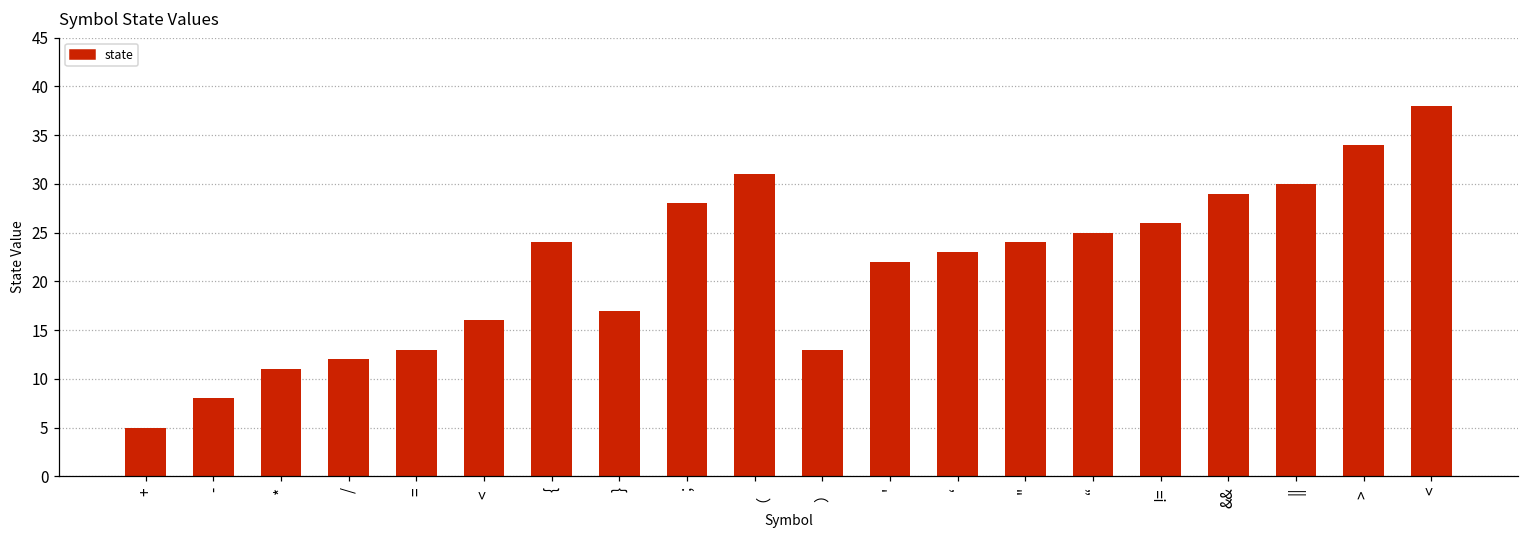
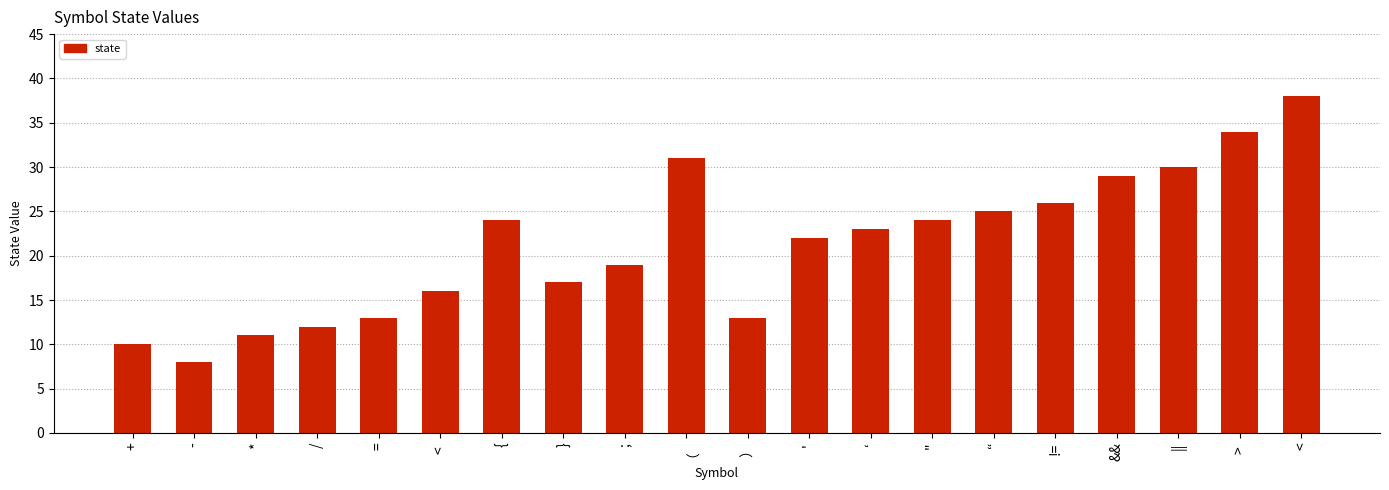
+: 5 -> 10
;: 28 -> 19
